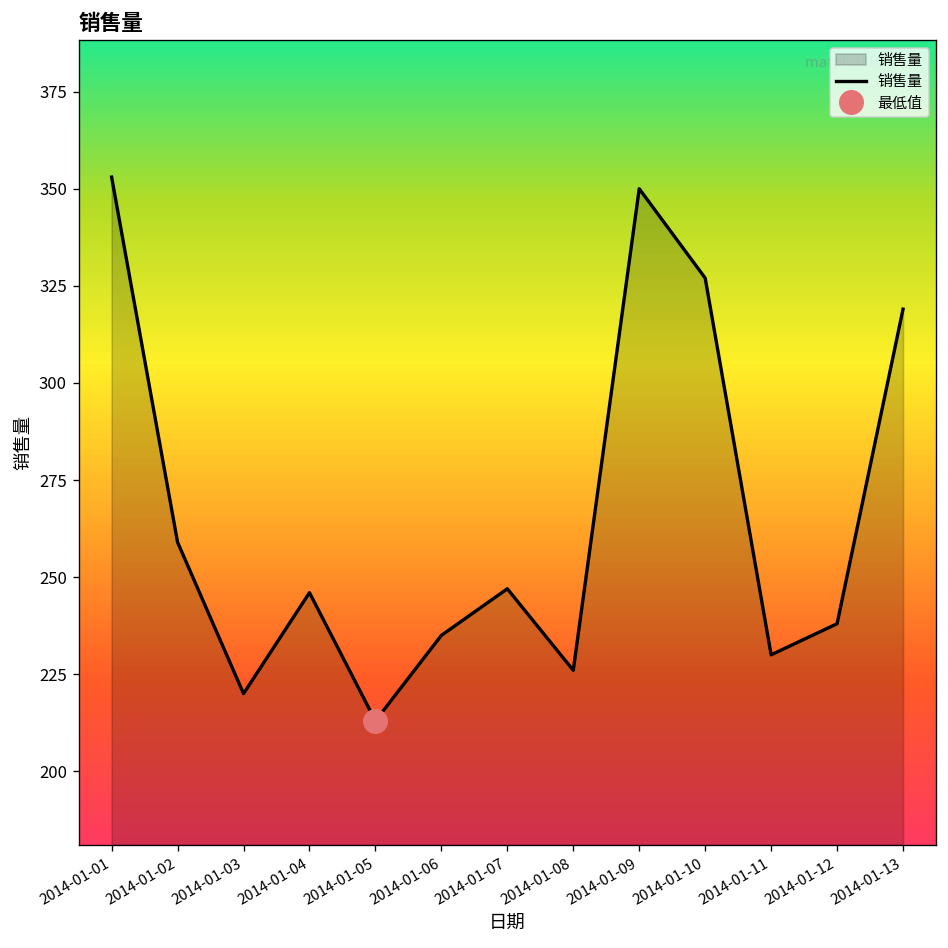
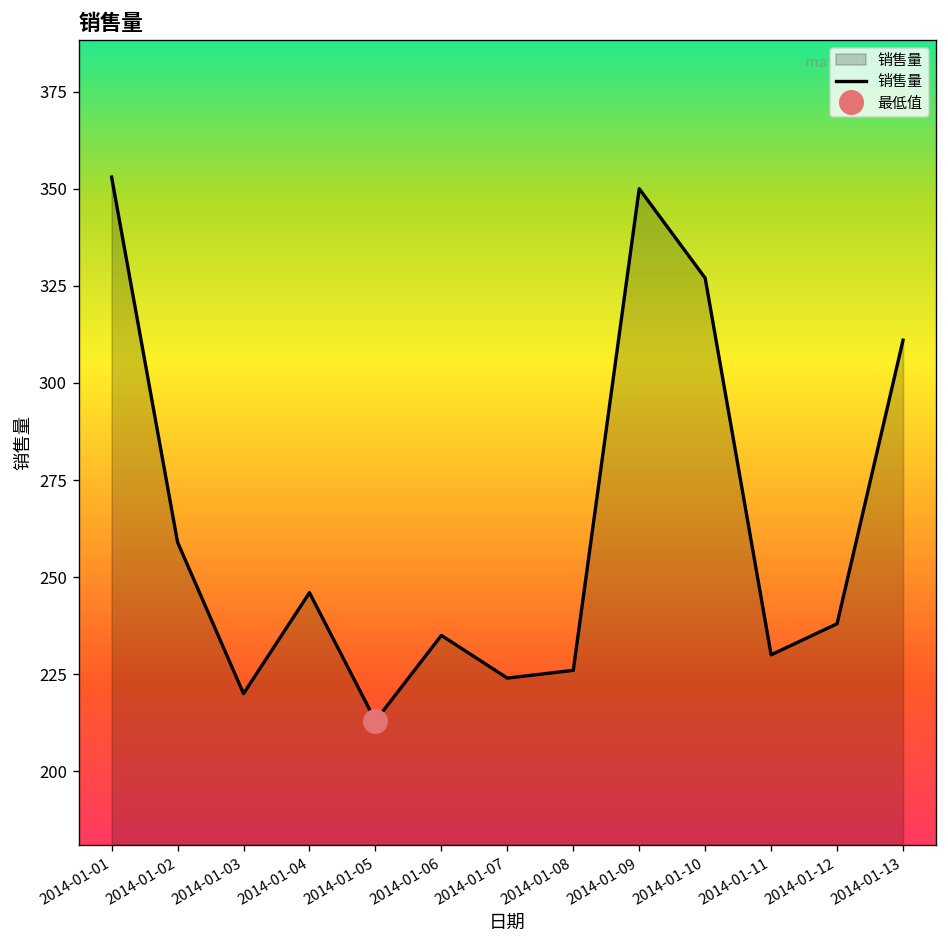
销售量, 2014-01-07: 247 -> 224
销售量, 2014-01-13: 319 -> 311
